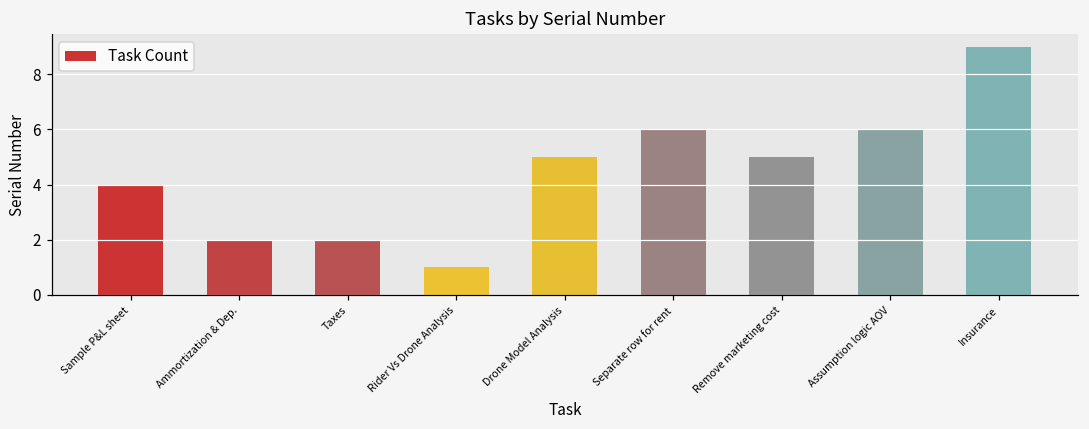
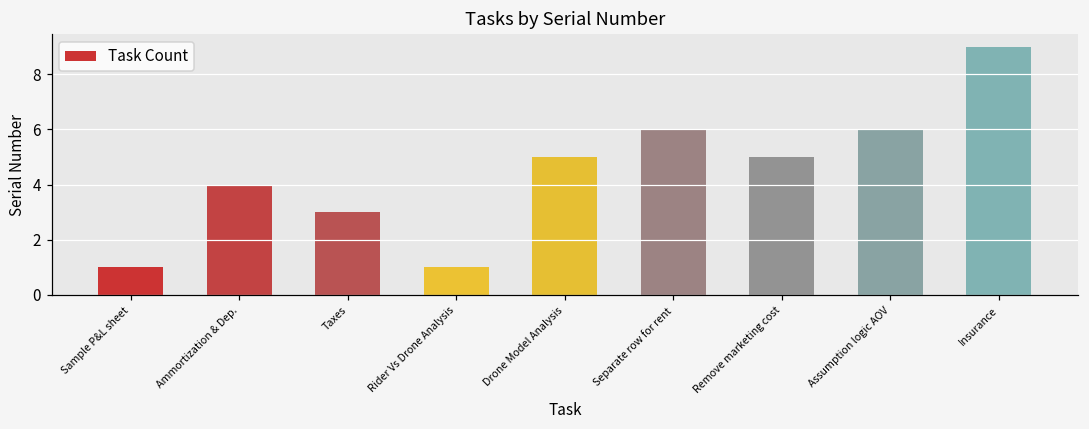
Sample P&L sheet: 4 -> 1
Ammortization & Dep.: 2 -> 4
Taxes: 2 -> 3
